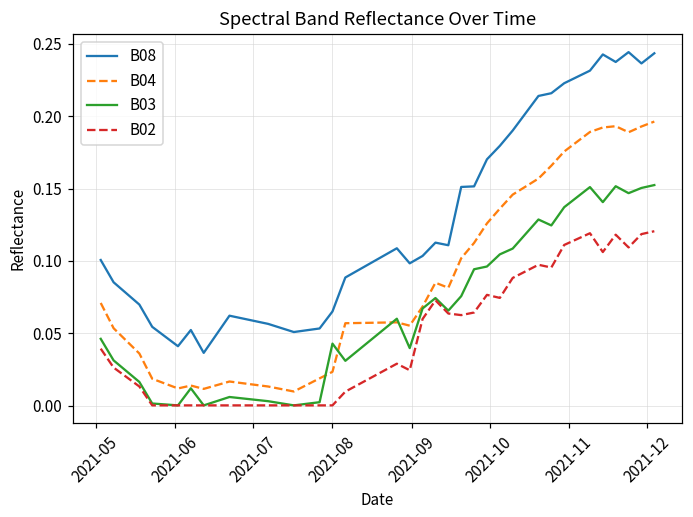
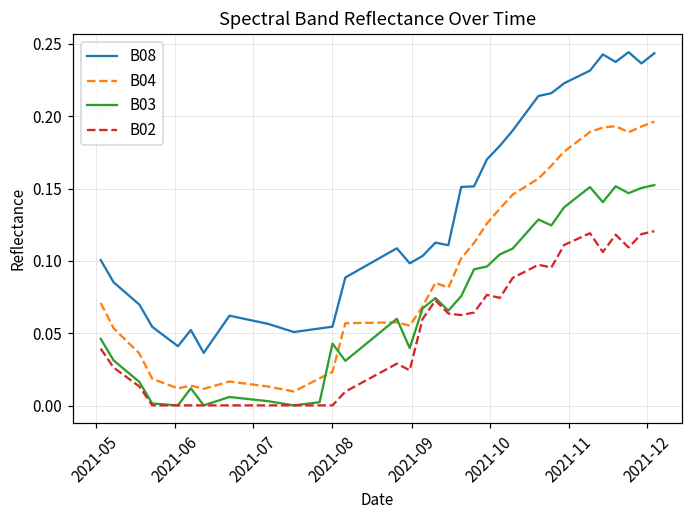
B08, 2021-08: 0.065 -> 0.055
